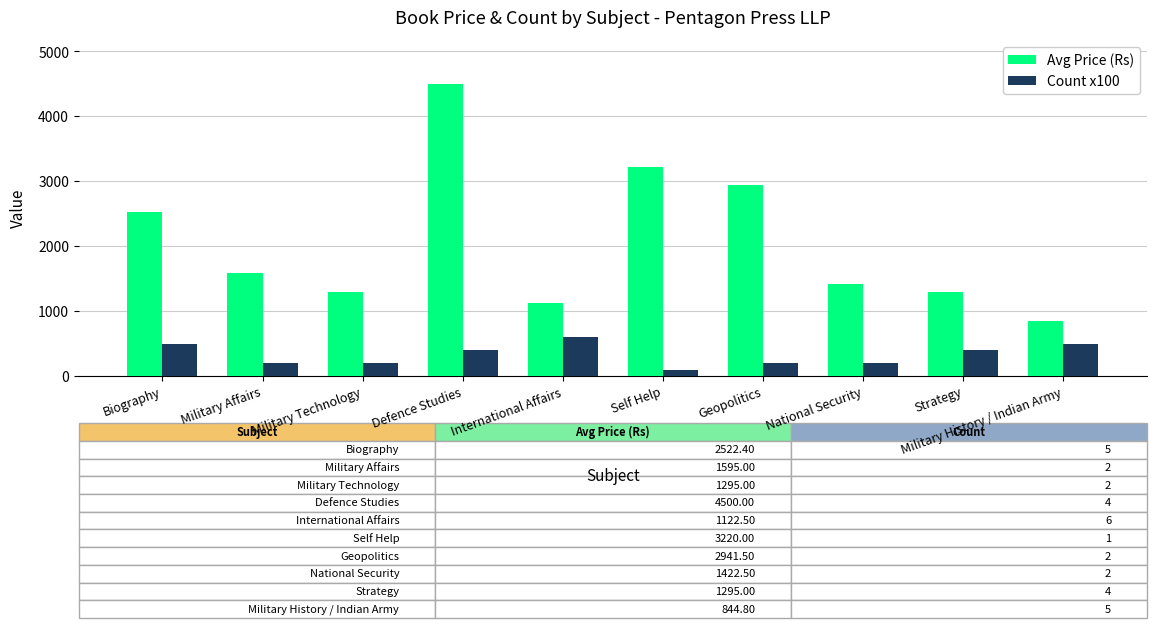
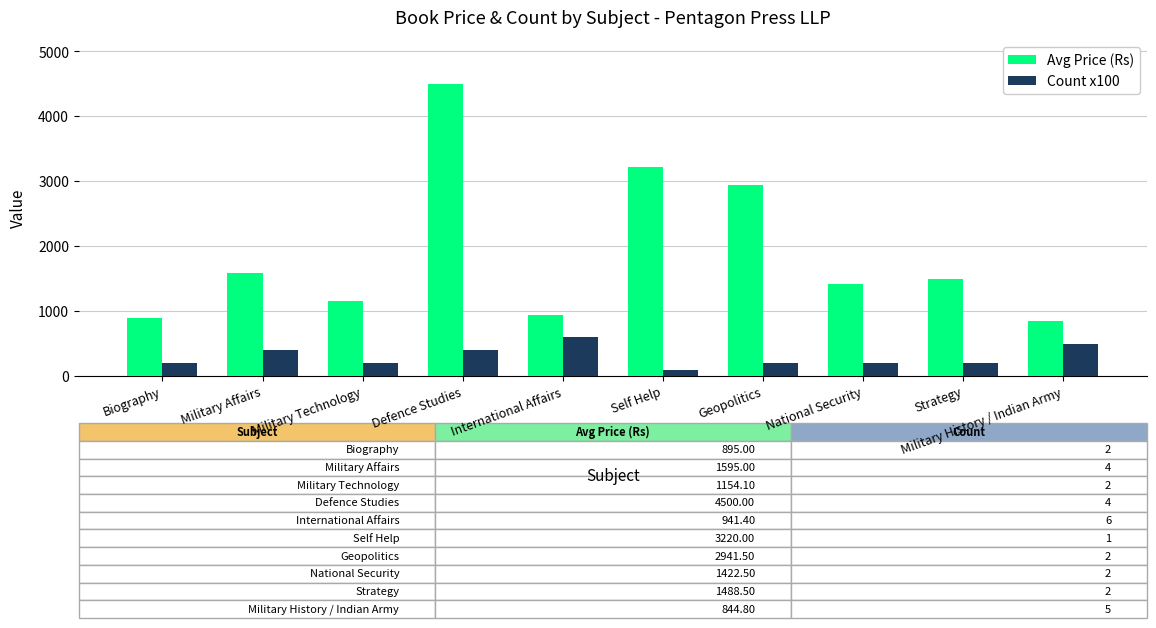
Avg Price (Rs), Biography: 2522.40 -> 895.00
Count x100, Biography: 5 -> 2
Count x100, Military Affairs: 2 -> 4
Avg Price (Rs), Military Technology: 1295.00 -> 1154.10
Avg Price (Rs), International Affairs: 1122.50 -> 941.40
Avg Price (Rs), Strategy: 1295.00 -> 1488.50
Count x100, Strategy: 4 -> 2
